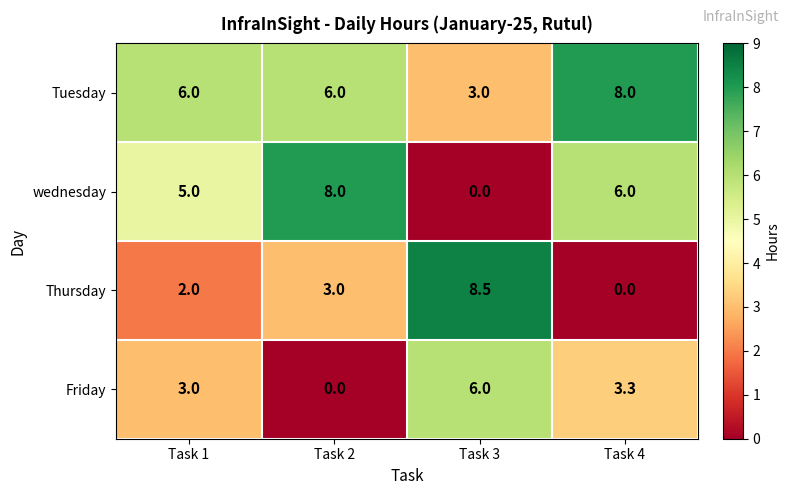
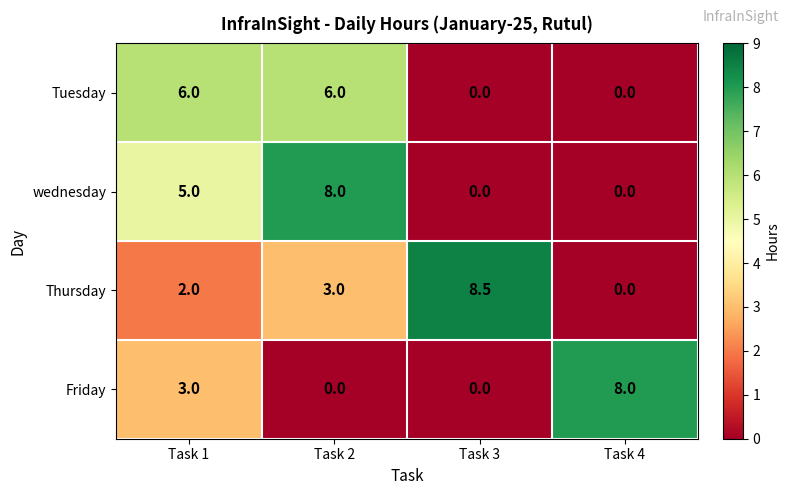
Tuesday, Task 3: 3.0 -> 0.0
Tuesday, Task 4: 8.0 -> 0.0
wednesday, Task 4: 6.0 -> 0.0
Friday, Task 3: 6.0 -> 0.0
Friday, Task 4: 3.3 -> 8.0
